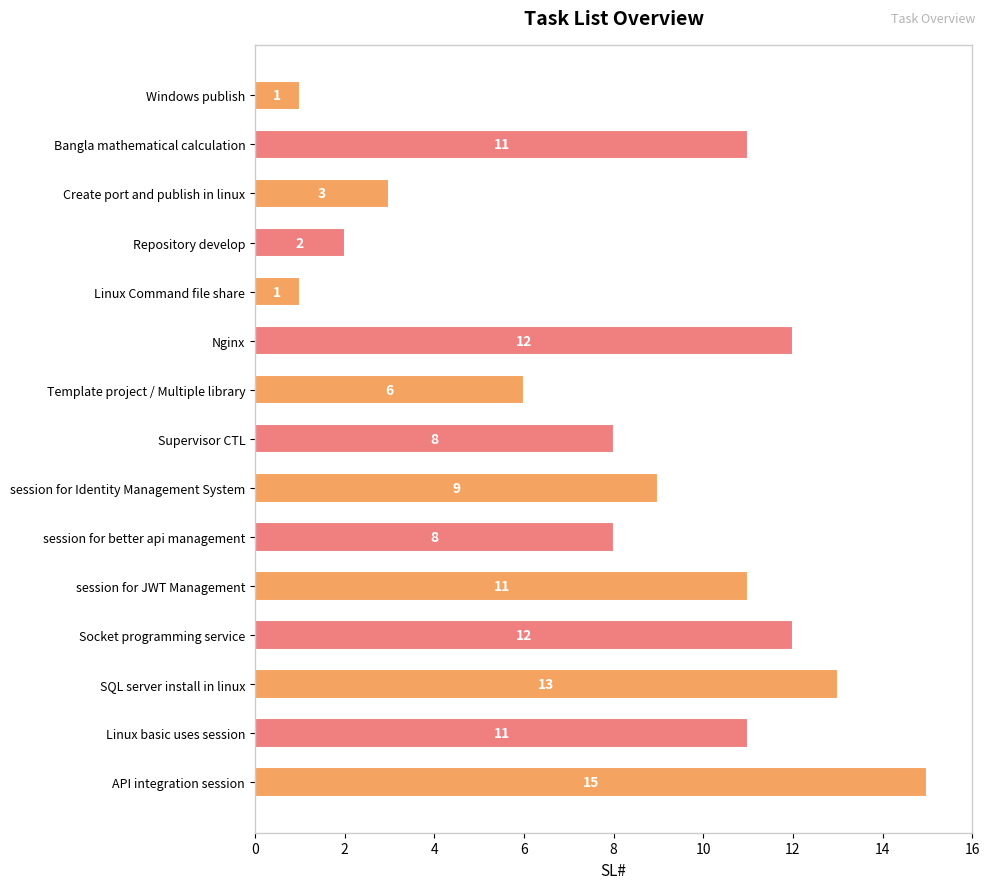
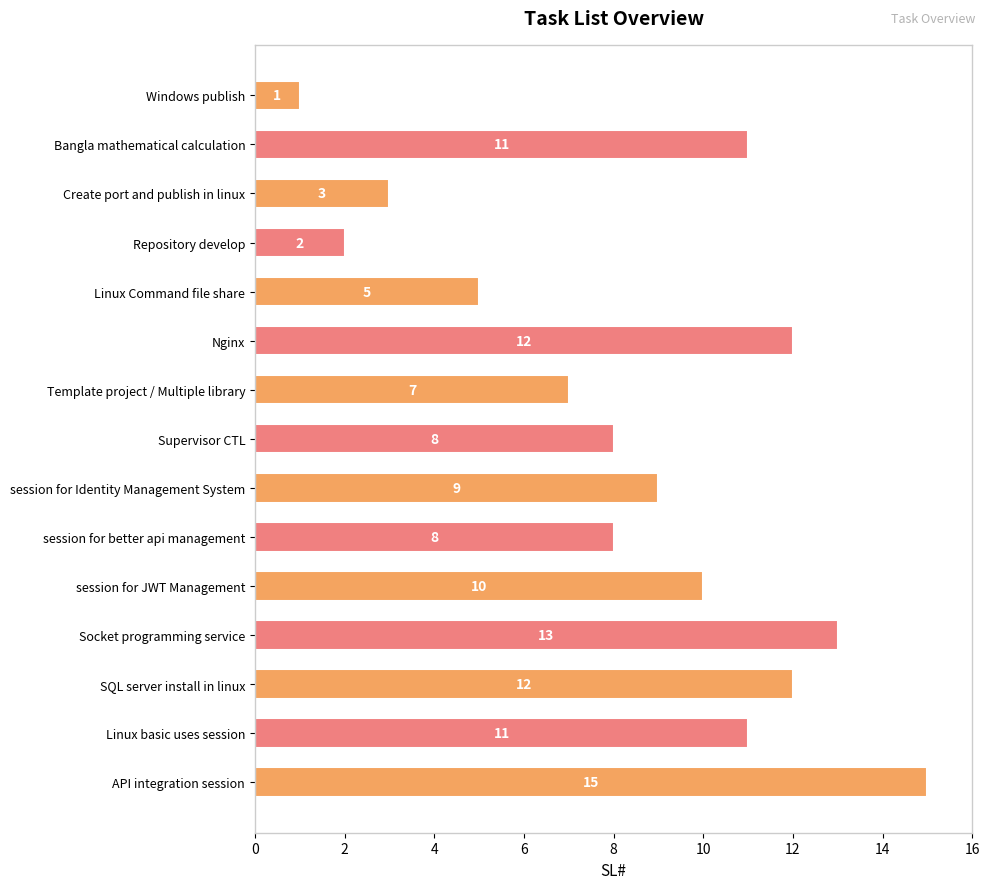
Linux Command file share: 1 -> 5
Template project / Multiple library: 6 -> 7
session for JWT Management: 11 -> 10
Socket programming service: 12 -> 13
SQL server install in linux: 13 -> 12
